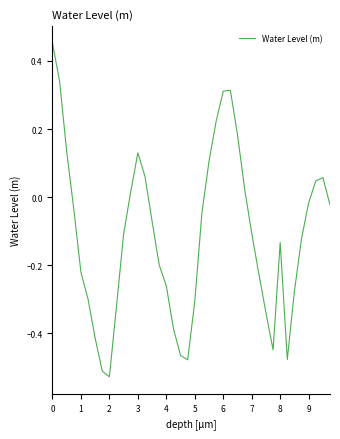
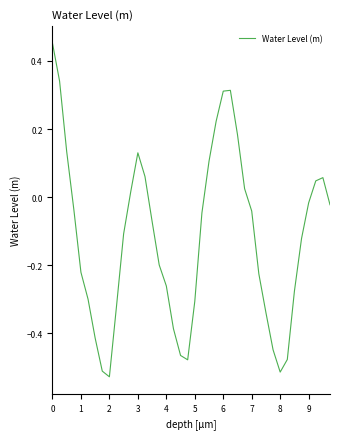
7: -0.11 -> -0.04
8: -0.13 -> -0.51
